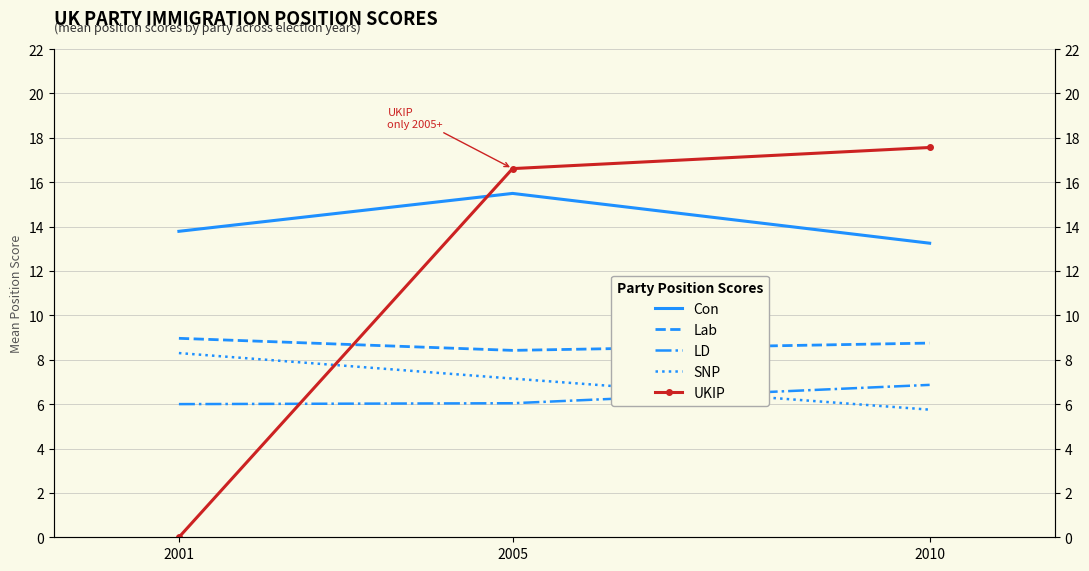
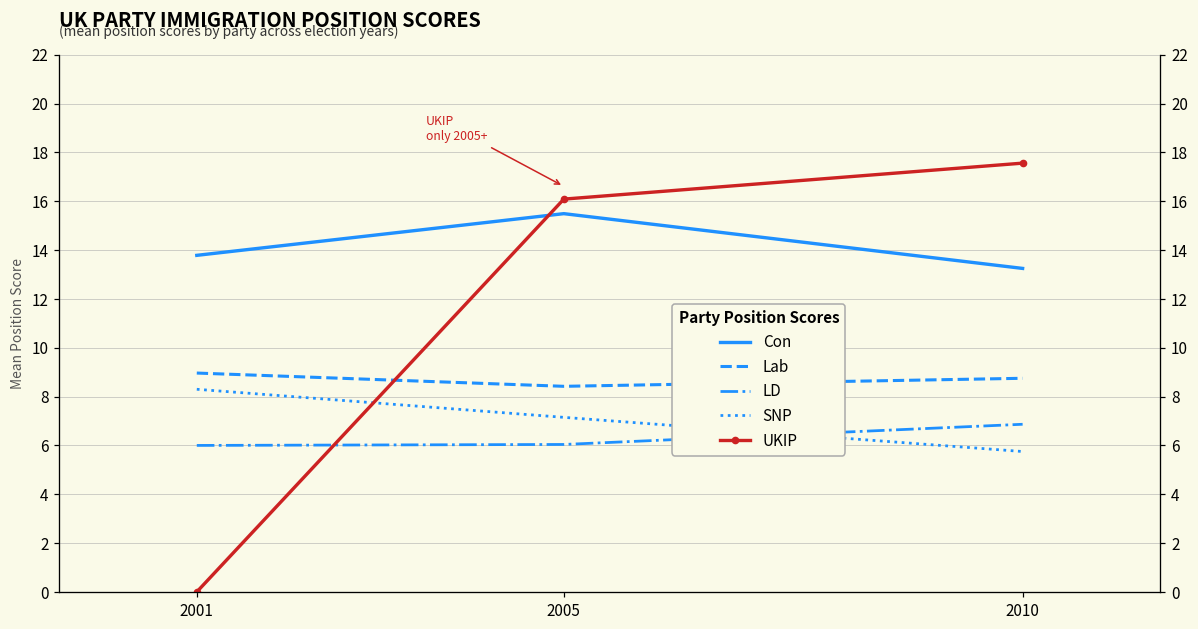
UKIP, 2005: 16.6 -> 16.1
